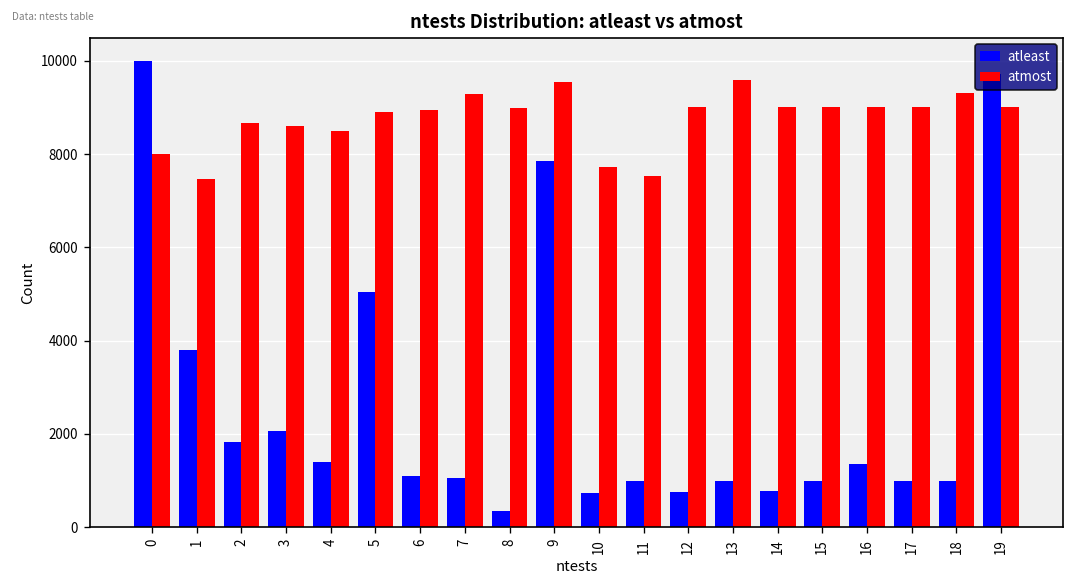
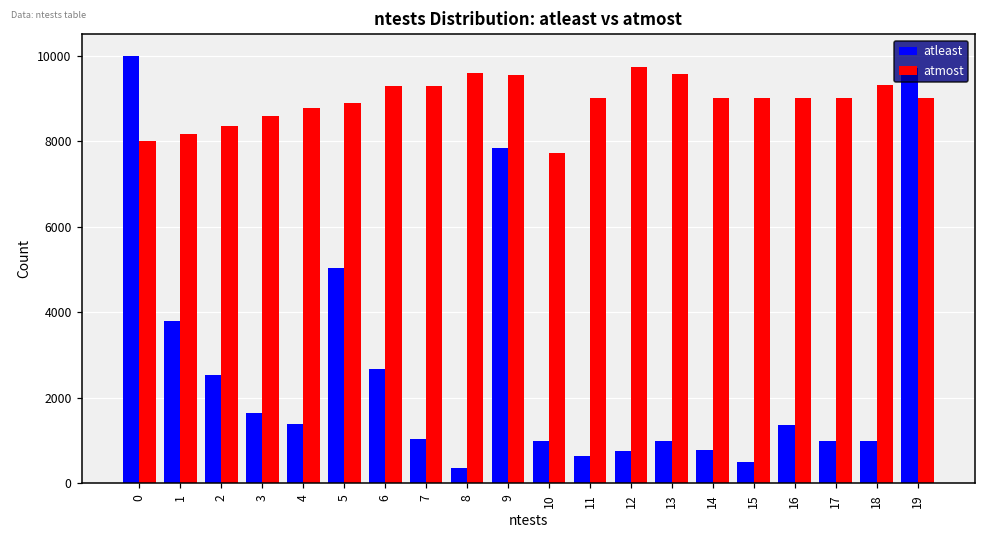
atmost, 1: 7500 -> 8200
atleast, 2: 1800 -> 2500
atmost, 2: 8700 -> 8400
atleast, 3: 2100 -> 1600
atmost, 4: 8500 -> 8800
atleast, 6: 1100 -> 2700
atmost, 6: 9000 -> 9300
atmost, 8: 9000 -> 9600
atleast, 10: 700 -> 1000
atleast, 11: 1000 -> 600
atmost, 11: 7500 -> 9000
atmost, 12: 9000 -> 9700
atleast, 15: 1000 -> 500
